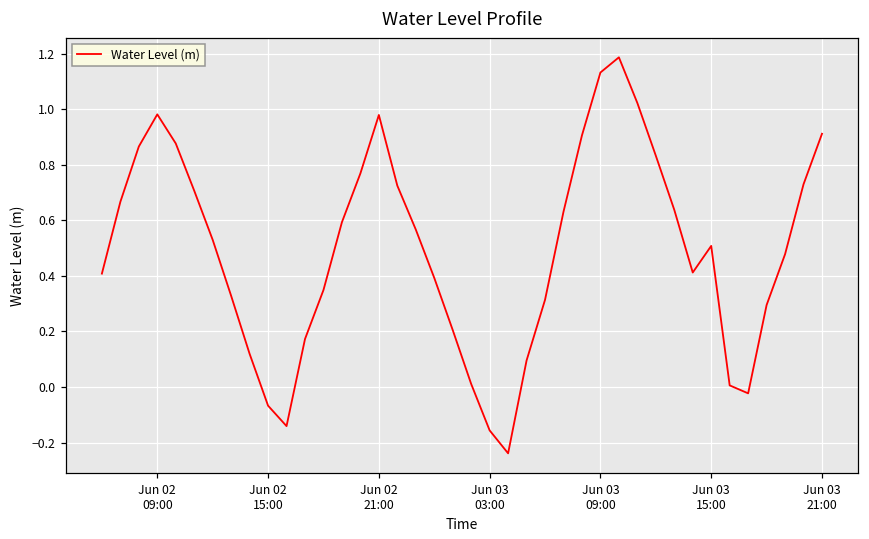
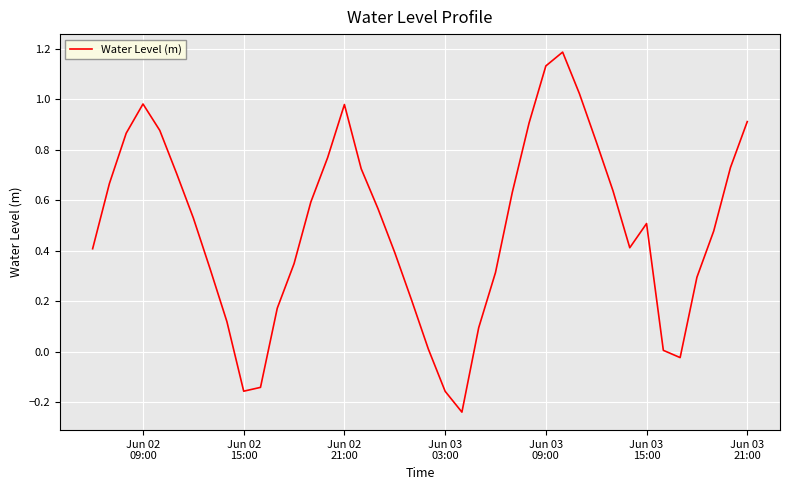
Jun 02 15:00: -0.07 -> -0.16
